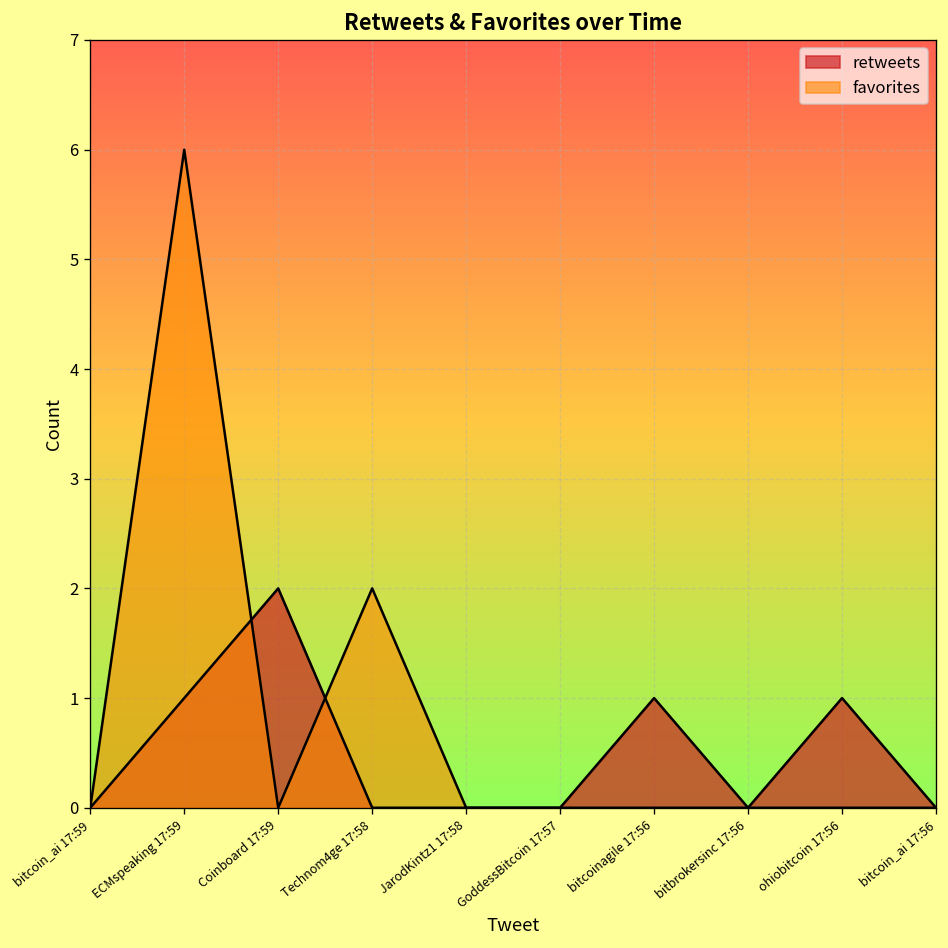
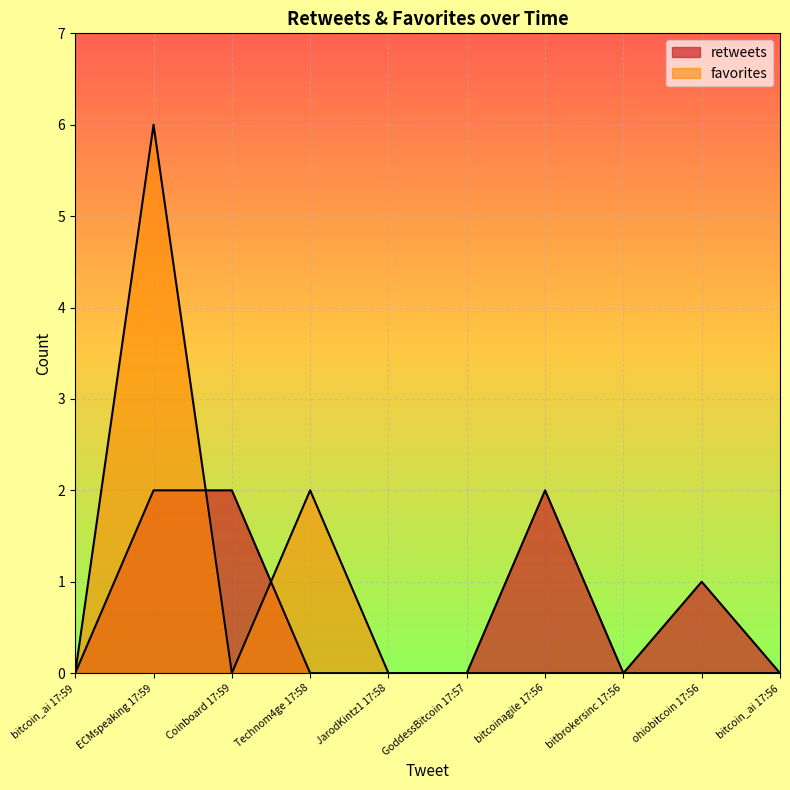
retweets, ECMspeaking 17:59: 1 -> 2
retweets, bitcoinagile 17:56: 1 -> 2
